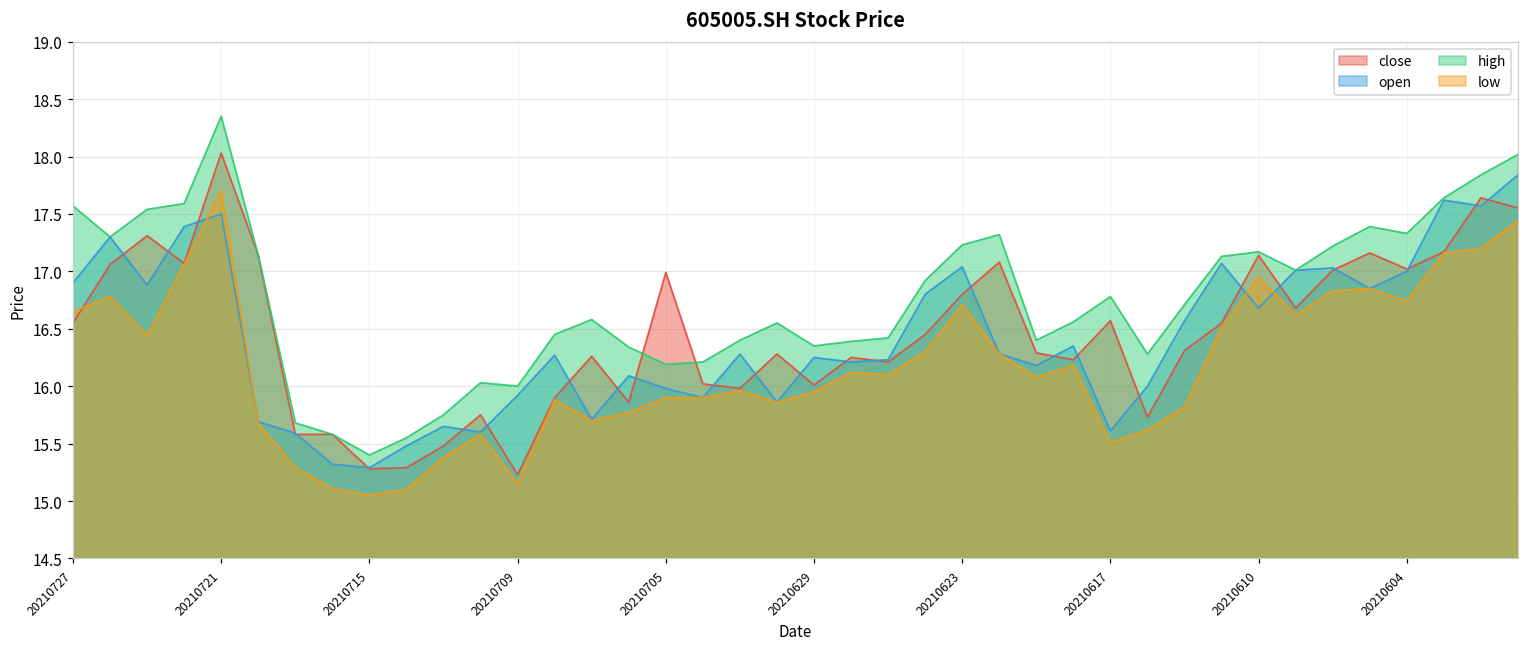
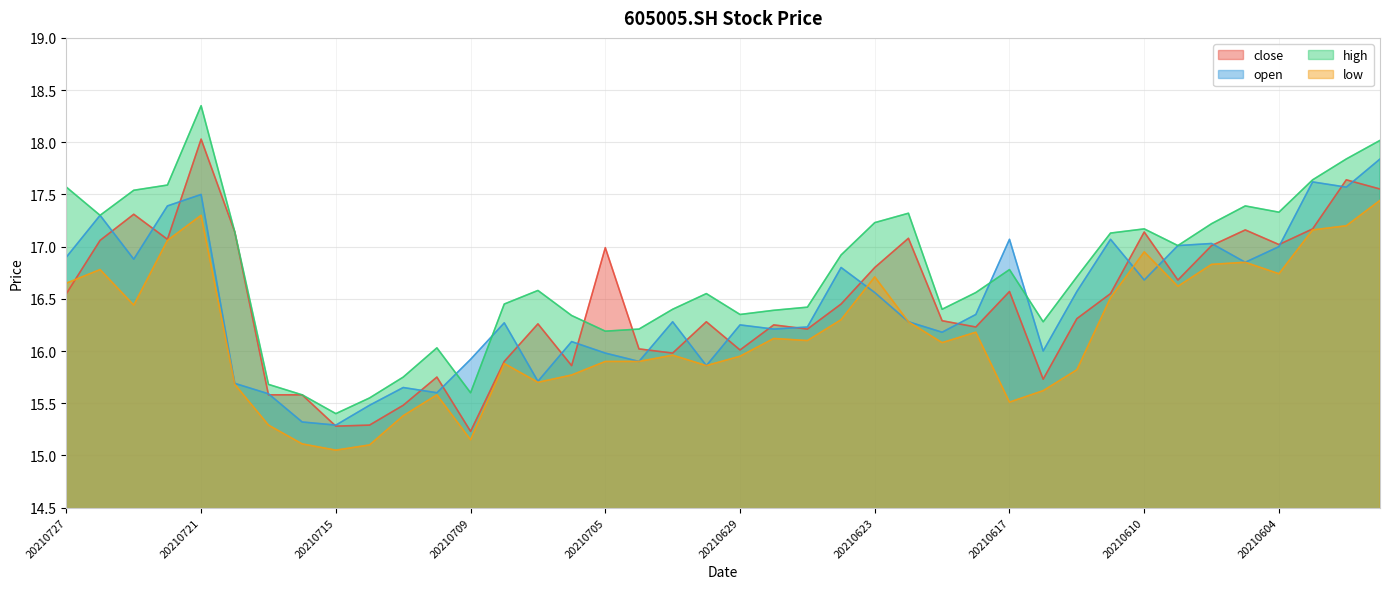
low, 20210721: 17.7 -> 17.3
high, 20210709: 16.0 -> 15.6
open, 20210623: 17.04 -> 16.56
open, 20210617: 15.61 -> 17.07
